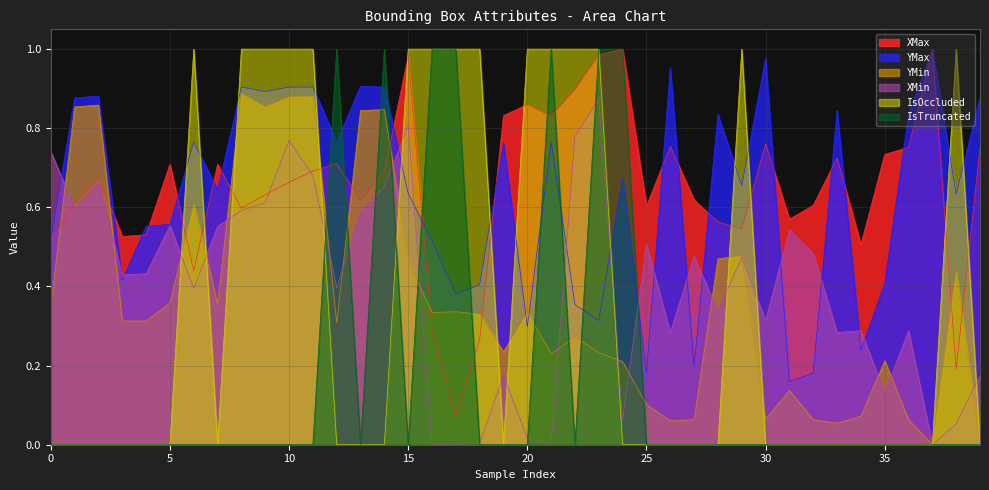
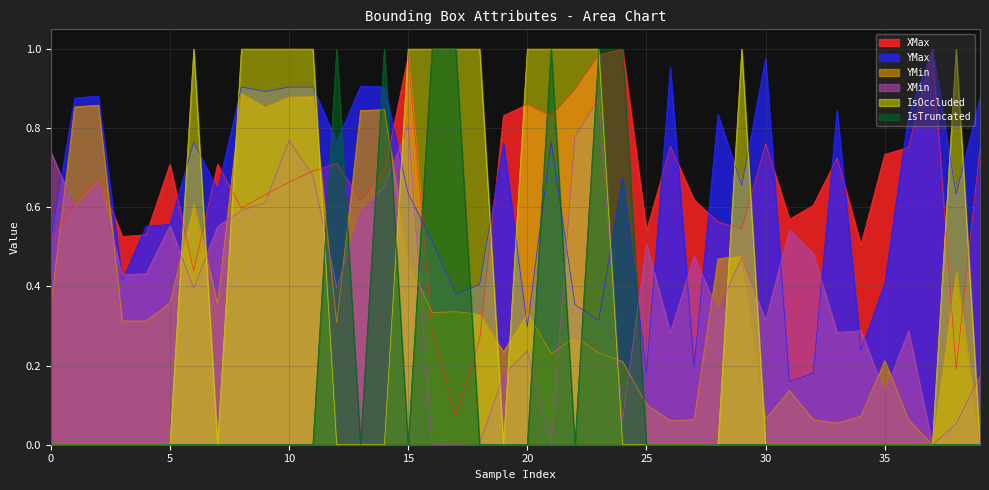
XMin, 20: 0.02 -> 0.24
XMax, 25: 0.60 -> 0.54
